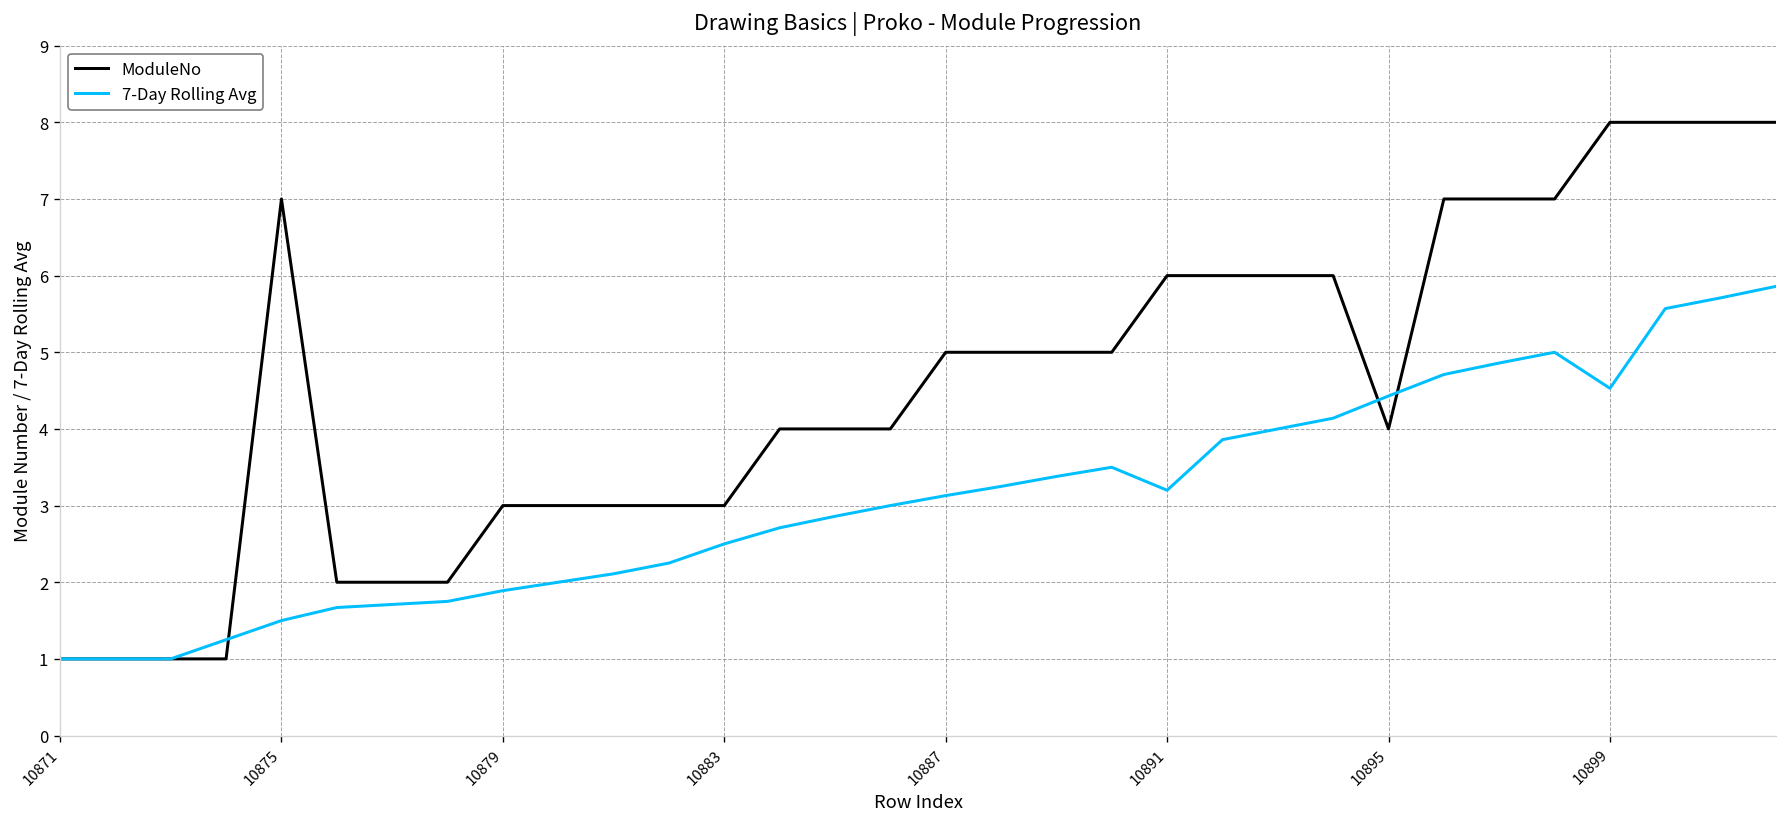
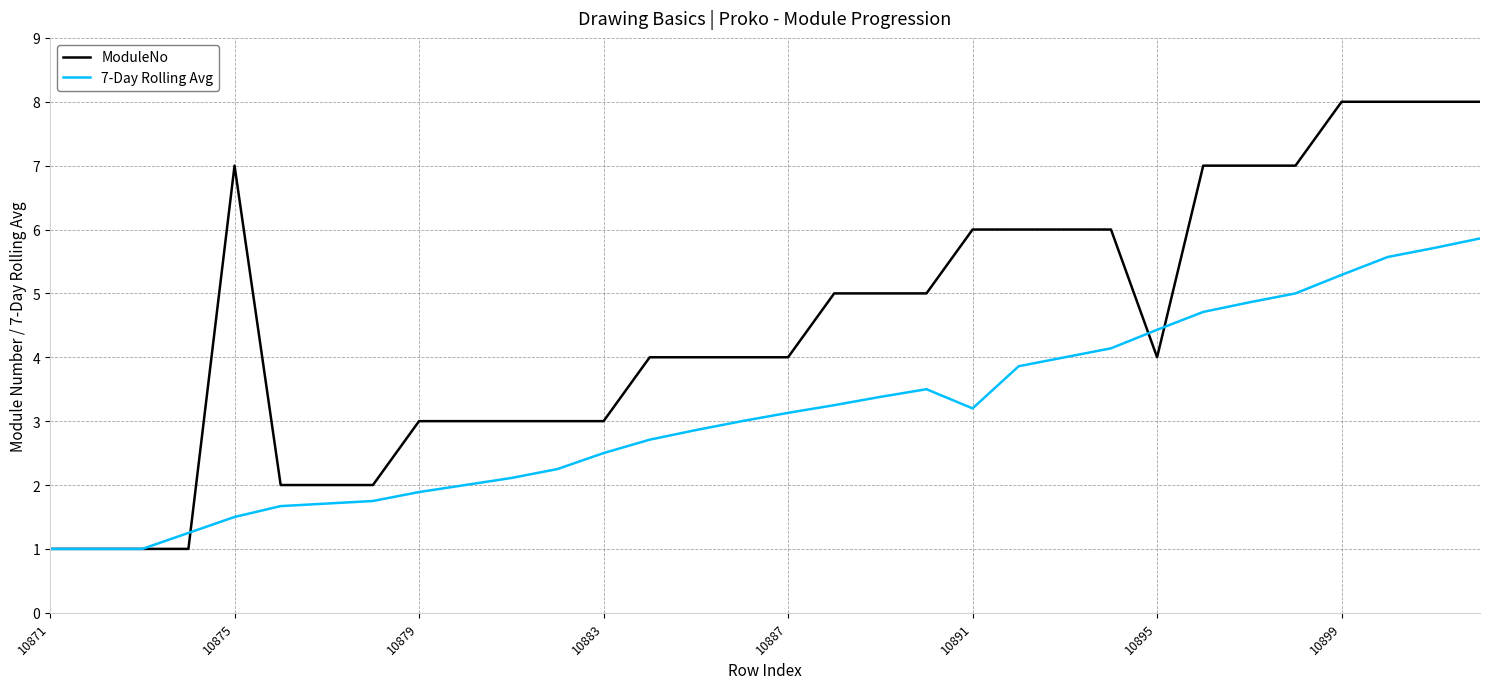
ModuleNo, 10887: 5 -> 4
7-Day Rolling Avg, 10899: 4.5 -> 5.3
